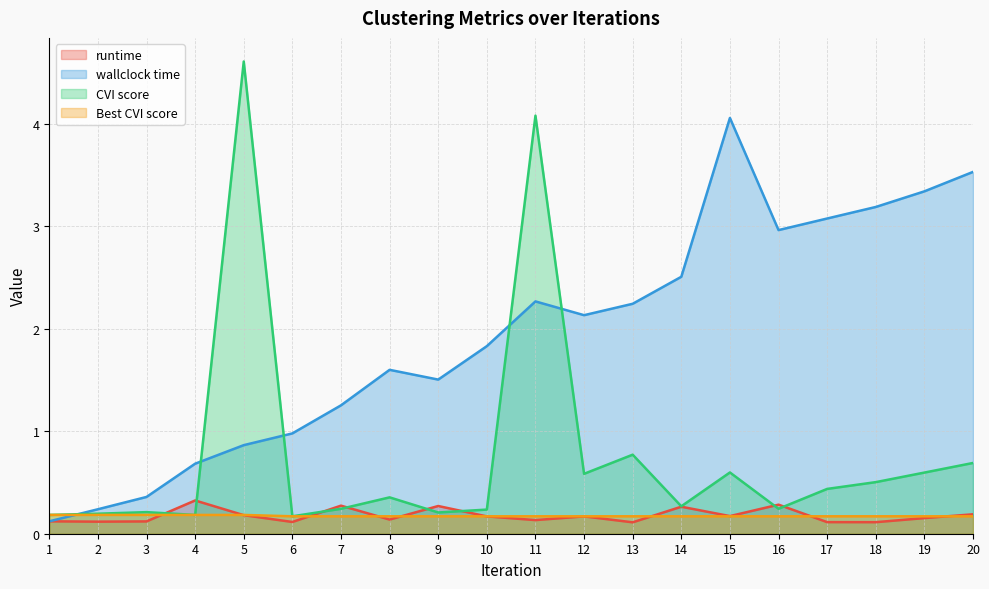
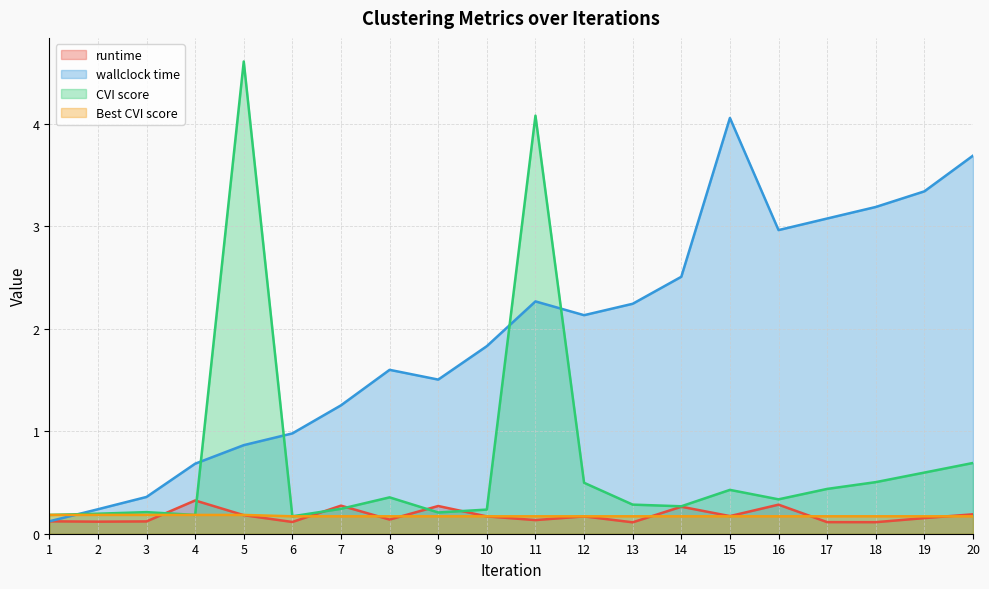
CVI score, 12: 0.58 -> 0.50
CVI score, 13: 0.77 -> 0.28
CVI score, 15: 0.60 -> 0.43
CVI score, 16: 0.24 -> 0.34
wallclock time, 20: 3.53 -> 3.69
